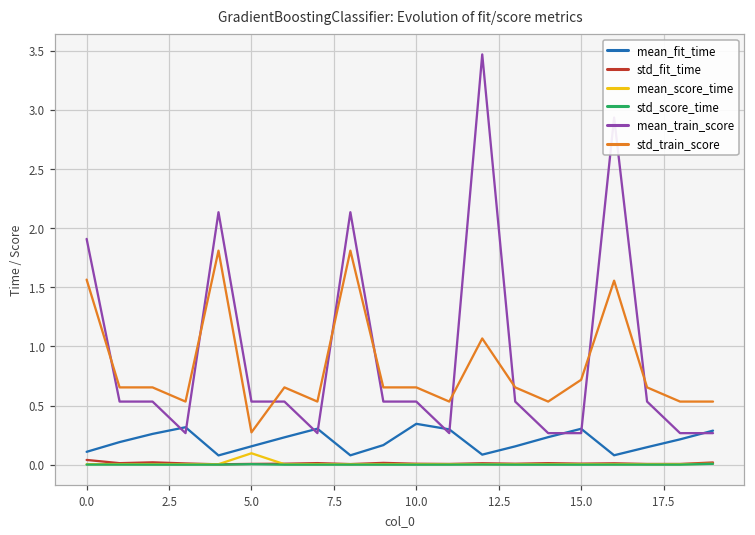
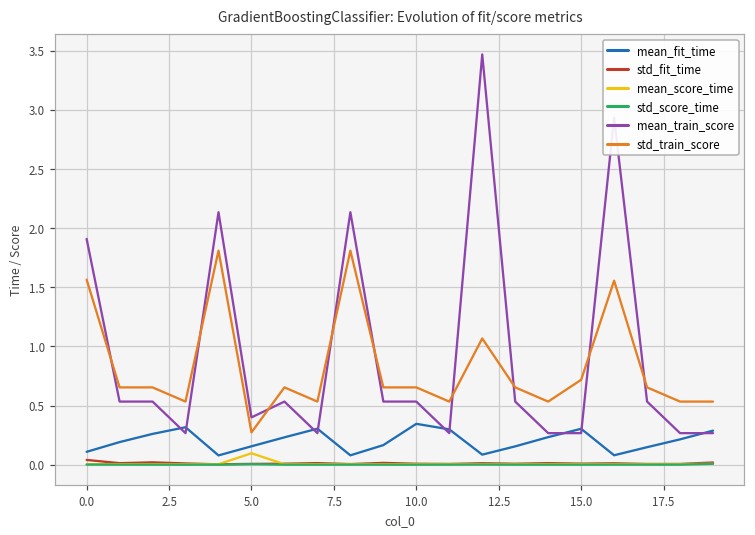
mean_train_score, 5.0: 0.53 -> 0.40
